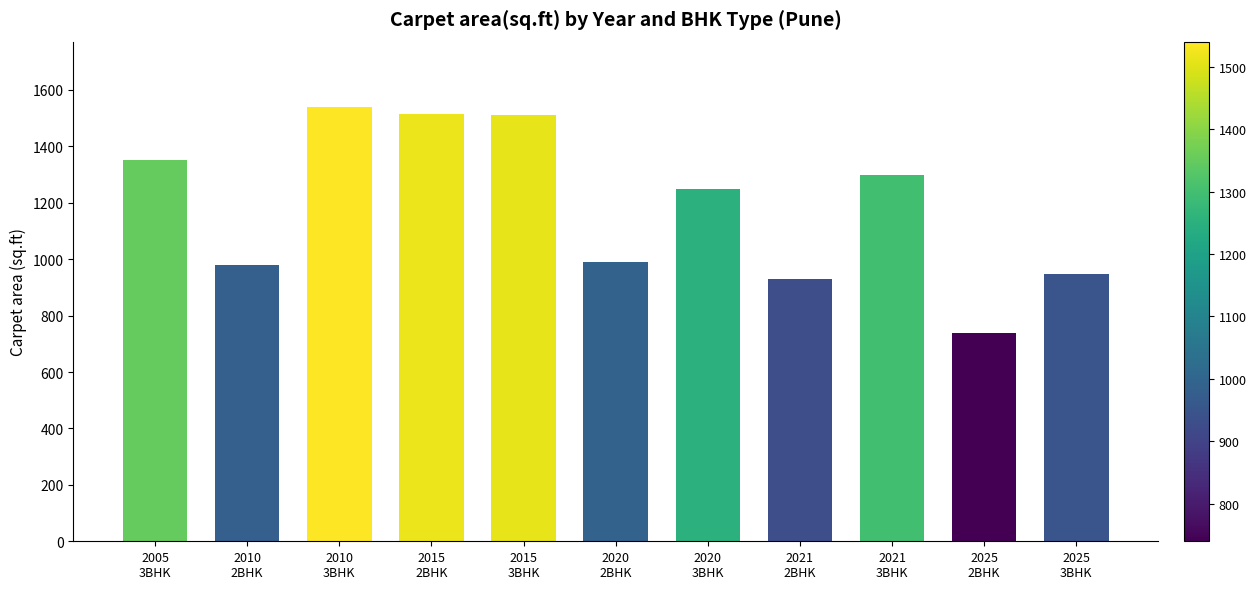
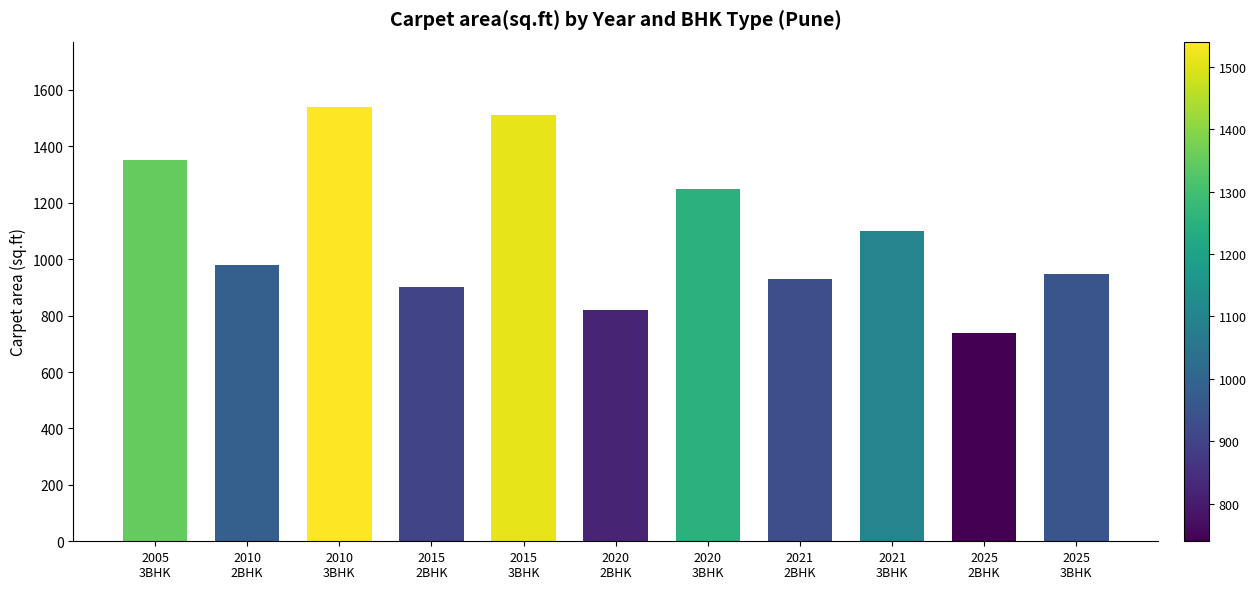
2015 2BHK: 1520 -> 900
2020 2BHK: 990 -> 820
2021 3BHK: 1300 -> 1100
